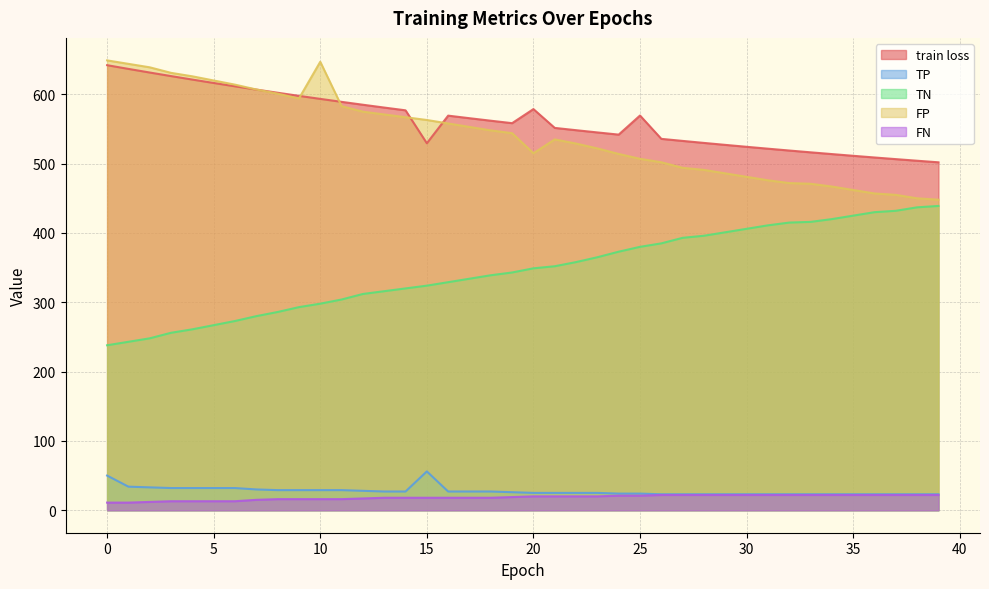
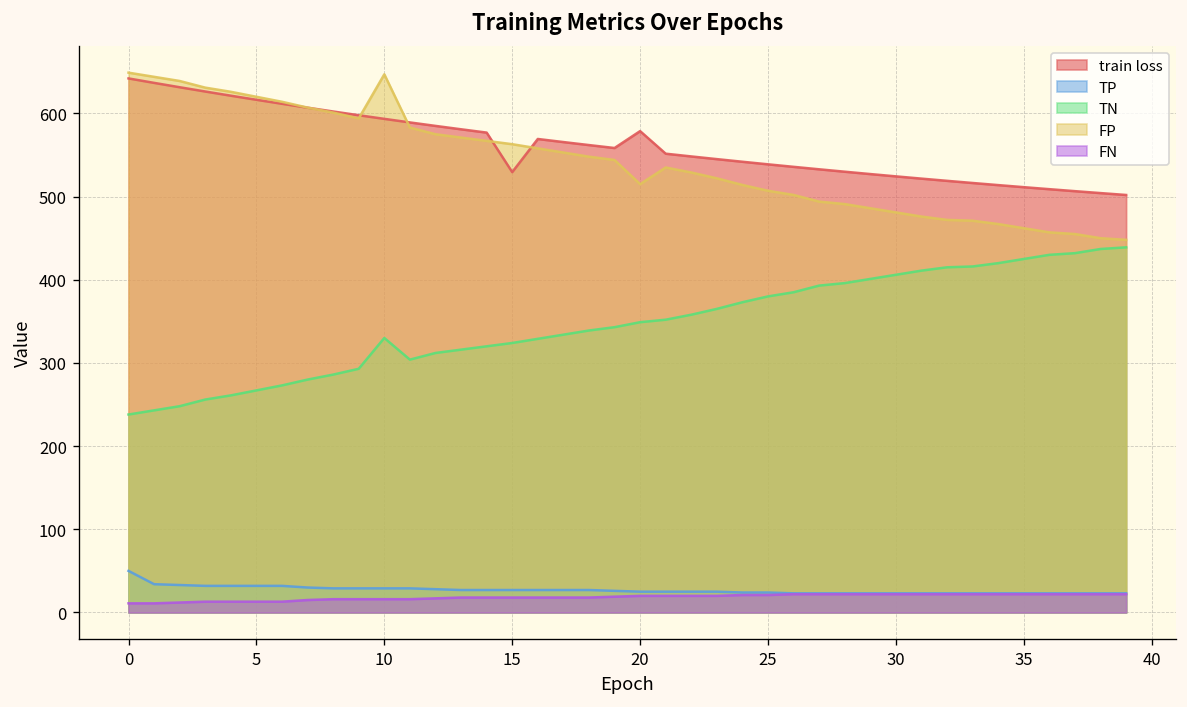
TN, 10: 300 -> 330
TP, 15: 60 -> 30
train loss, 25: 570 -> 540
